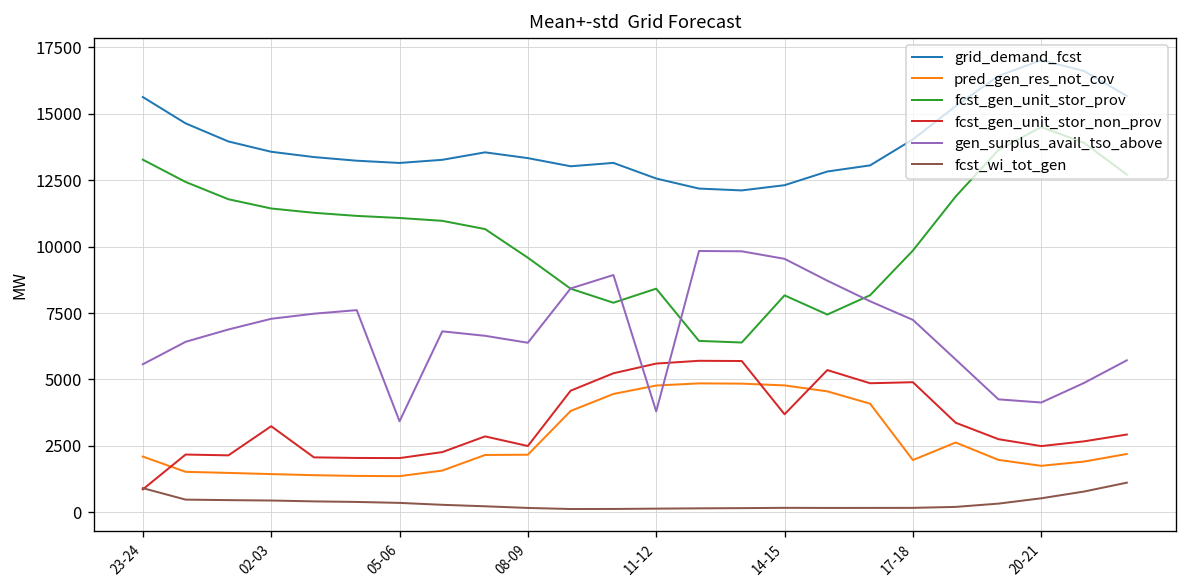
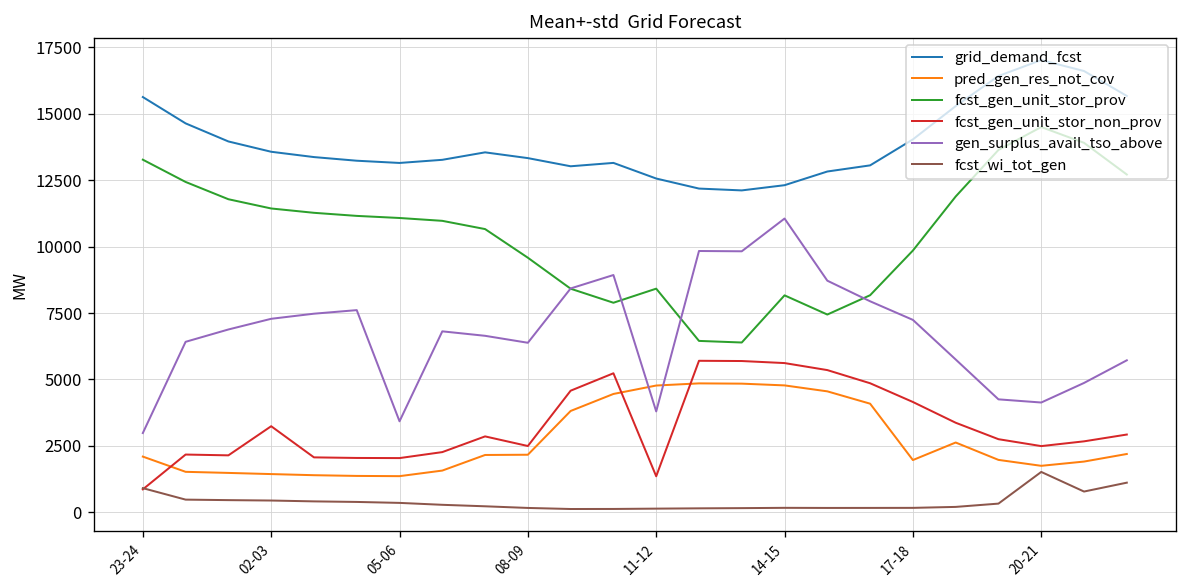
gen_surplus_avail_tso_above, 23-24: 5600 -> 3000
fcst_gen_unit_stor_non_prov, 11-12: 5600 -> 1400
fcst_gen_unit_stor_non_prov, 14-15: 3700 -> 5600
gen_surplus_avail_tso_above, 14-15: 9500 -> 11100
fcst_gen_unit_stor_non_prov, 17-18: 4900 -> 4200
fcst_wi_tot_gen, 20-21: 500 -> 1500
